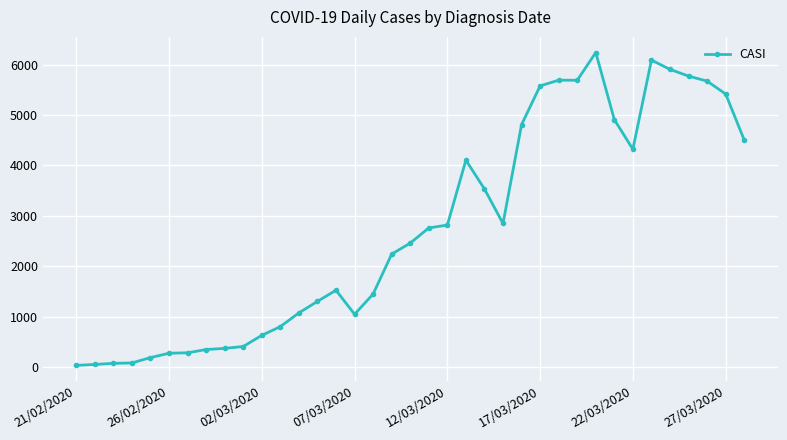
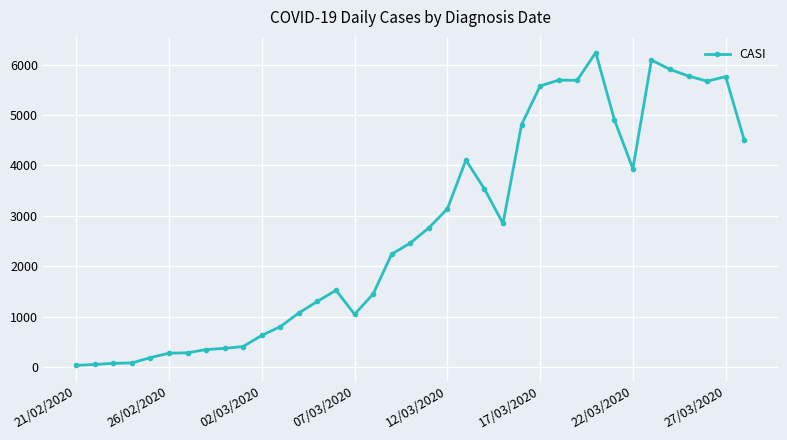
12/03/2020: 2800 -> 3100
22/03/2020: 4300 -> 3900
27/03/2020: 5400 -> 5800
